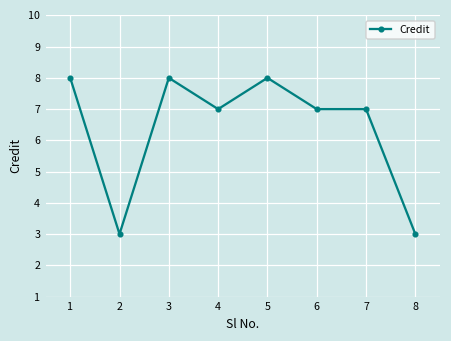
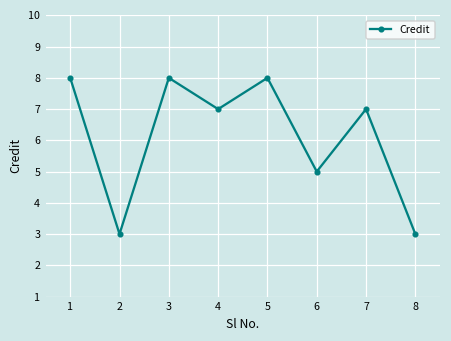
6: 7 -> 5
